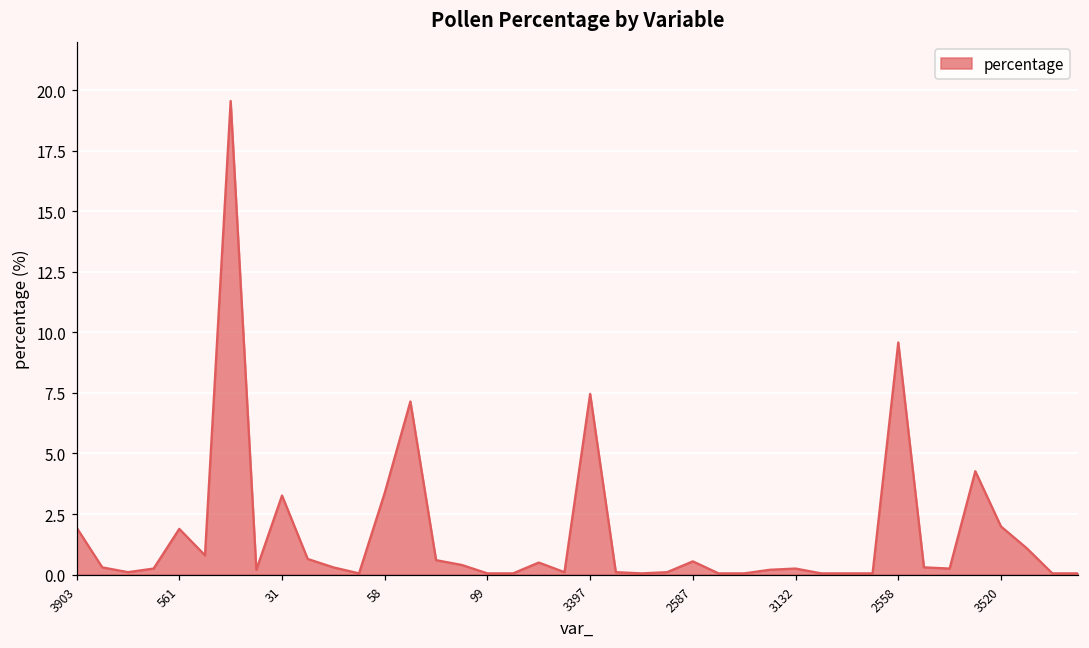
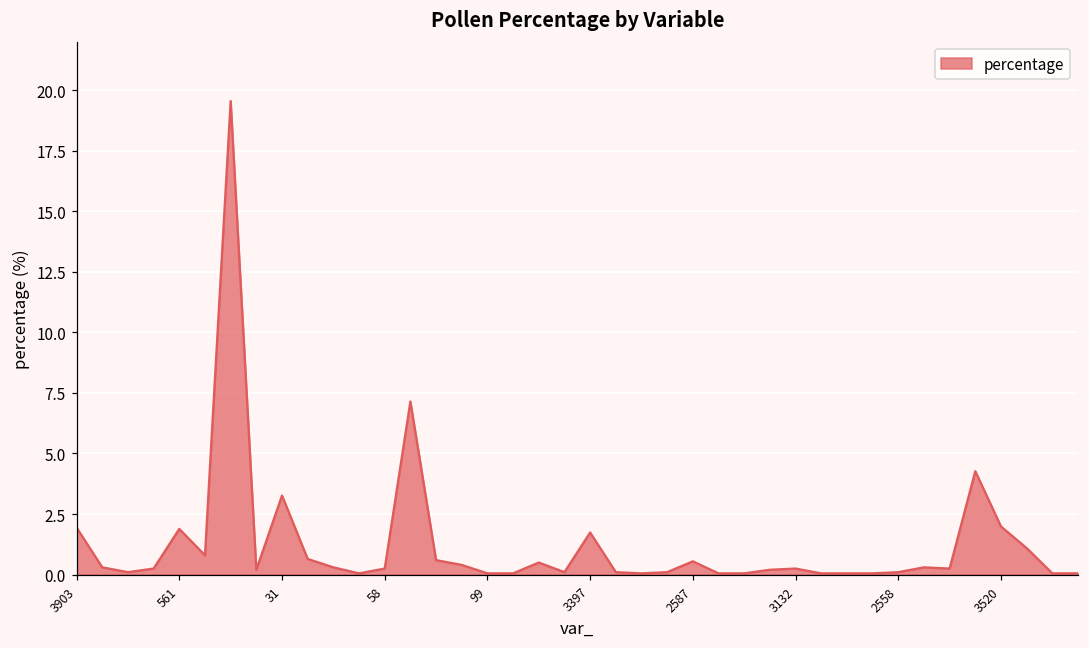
58: 3.4 -> 0.2
3397: 7.5 -> 1.7
2558: 9.6 -> 0.1
